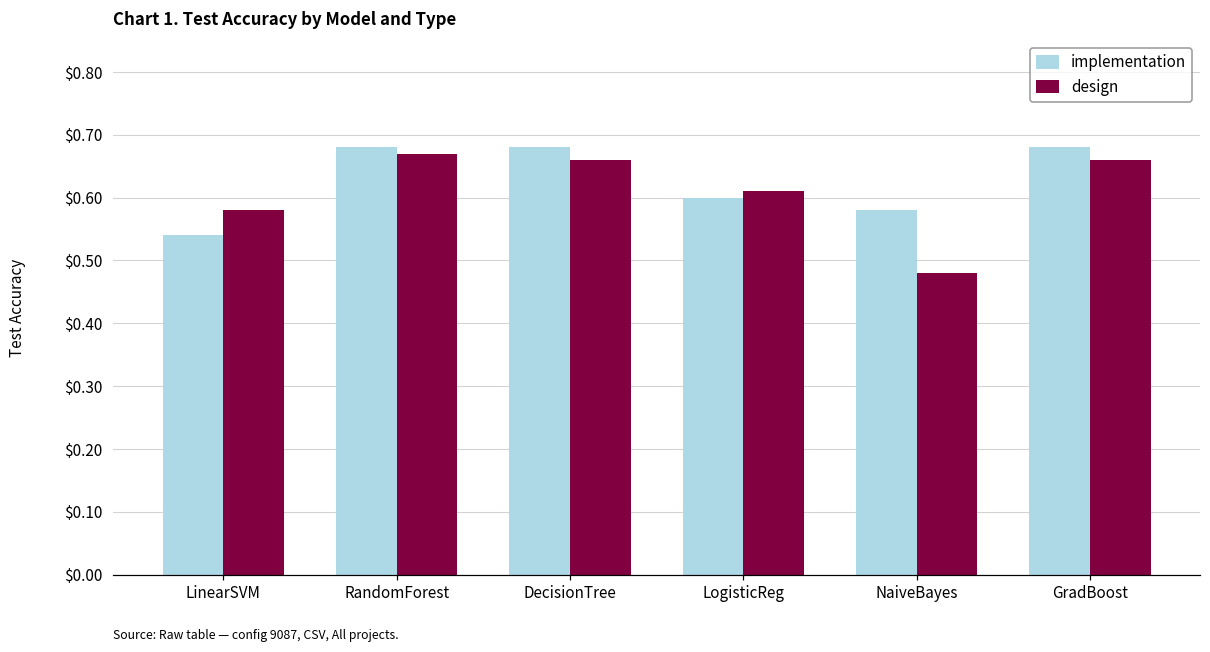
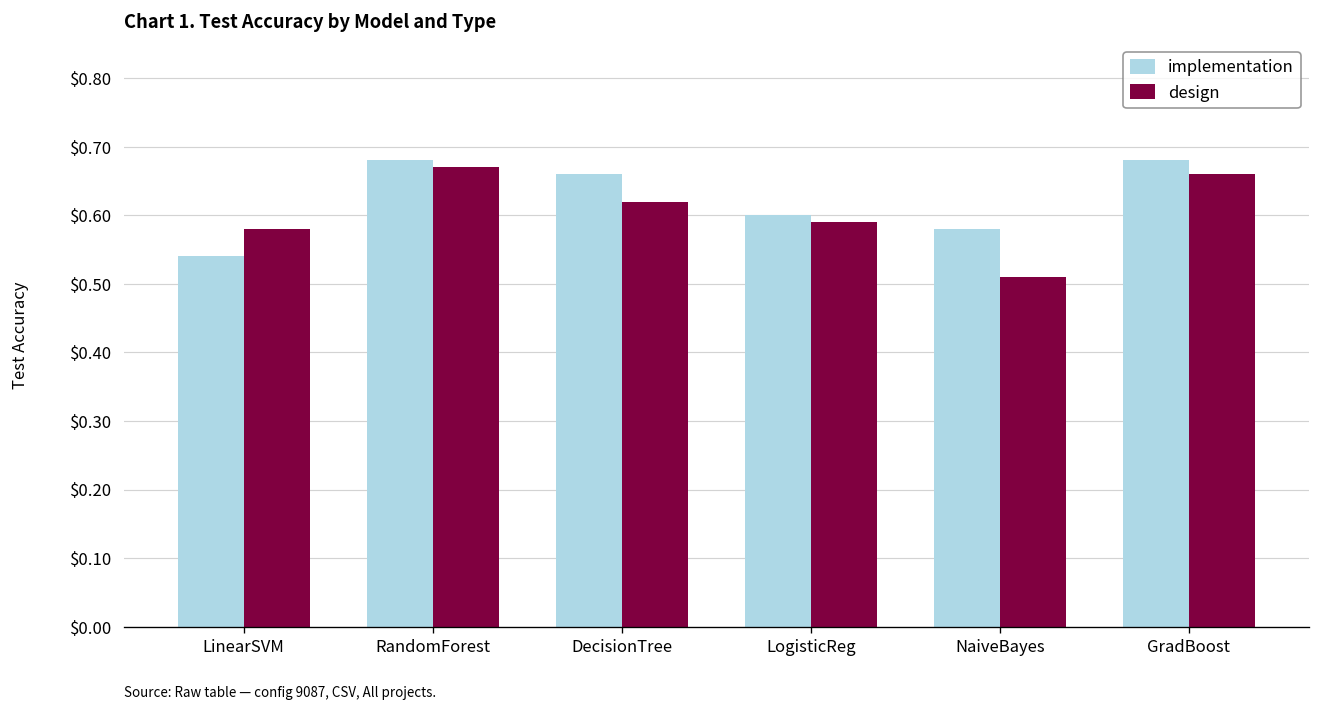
implementation, DecisionTree: $0.68 -> $0.66
design, DecisionTree: $0.66 -> $0.62
design, LogisticReg: $0.61 -> $0.59
design, NaiveBayes: $0.48 -> $0.51
